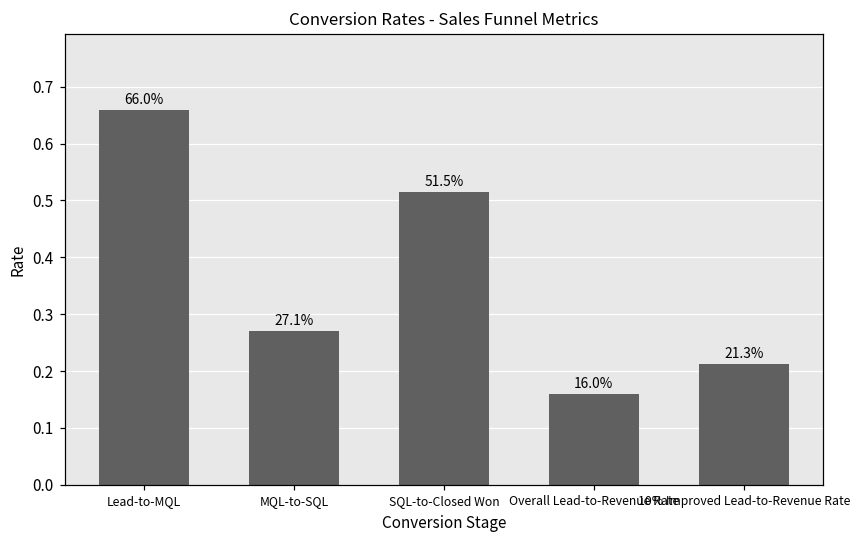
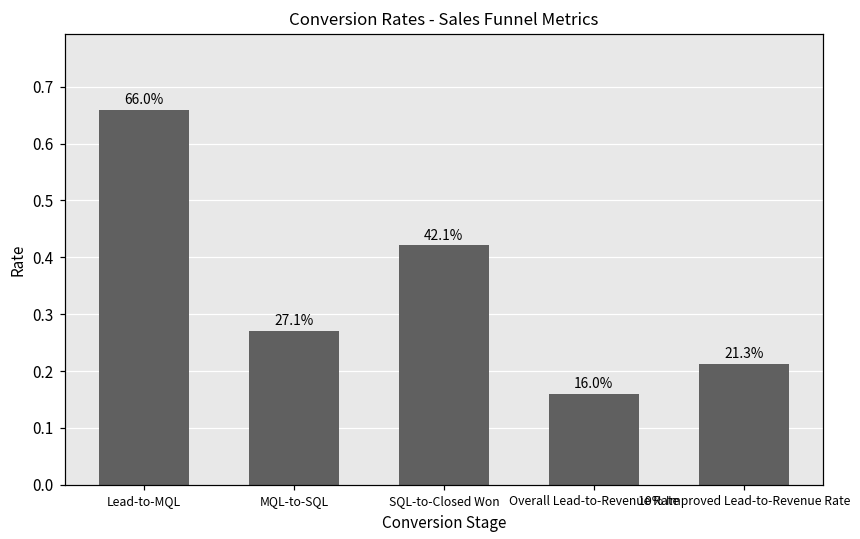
SQL-to-Closed Won: 51.5% -> 42.1%
